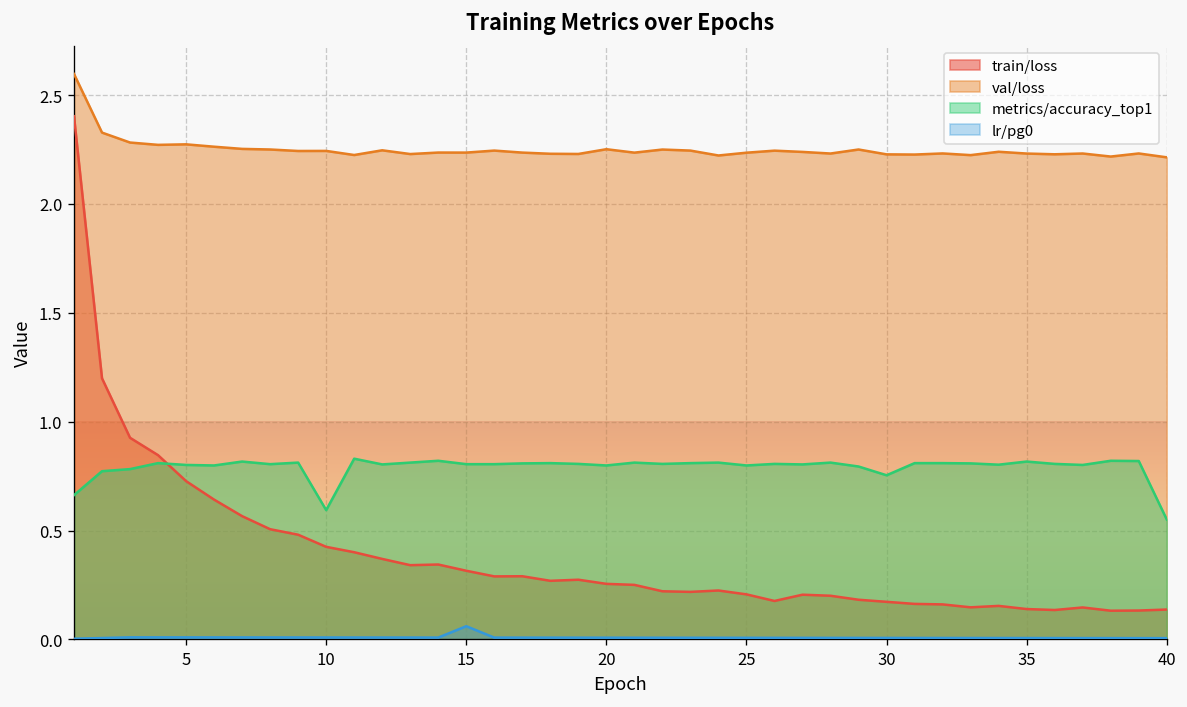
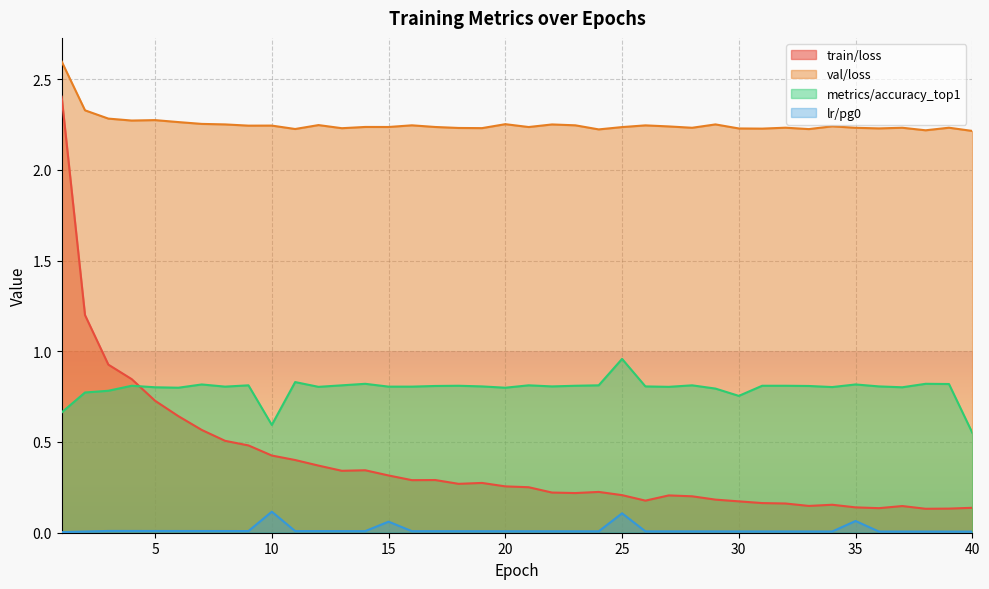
lr/pg0, 10: 0.01 -> 0.12
metrics/accuracy_top1, 25: 0.80 -> 0.96
lr/pg0, 25: 0.01 -> 0.11
lr/pg0, 35: 0.01 -> 0.06
